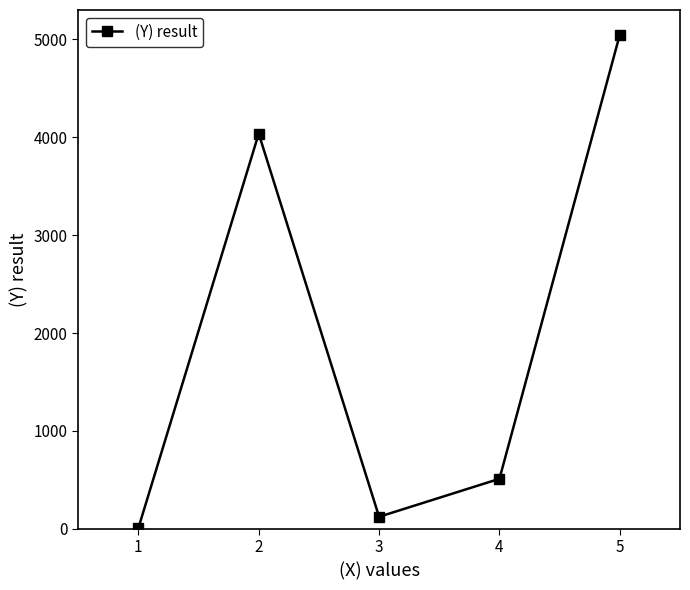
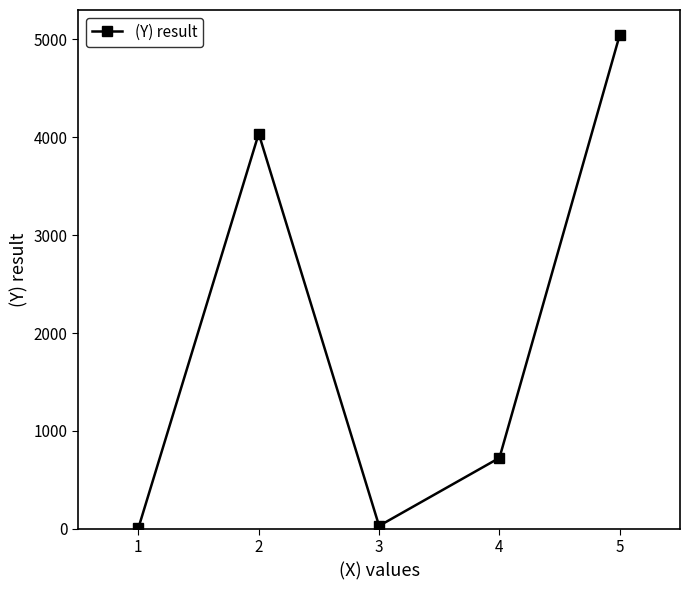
3: 100 -> 0
4: 500 -> 700
